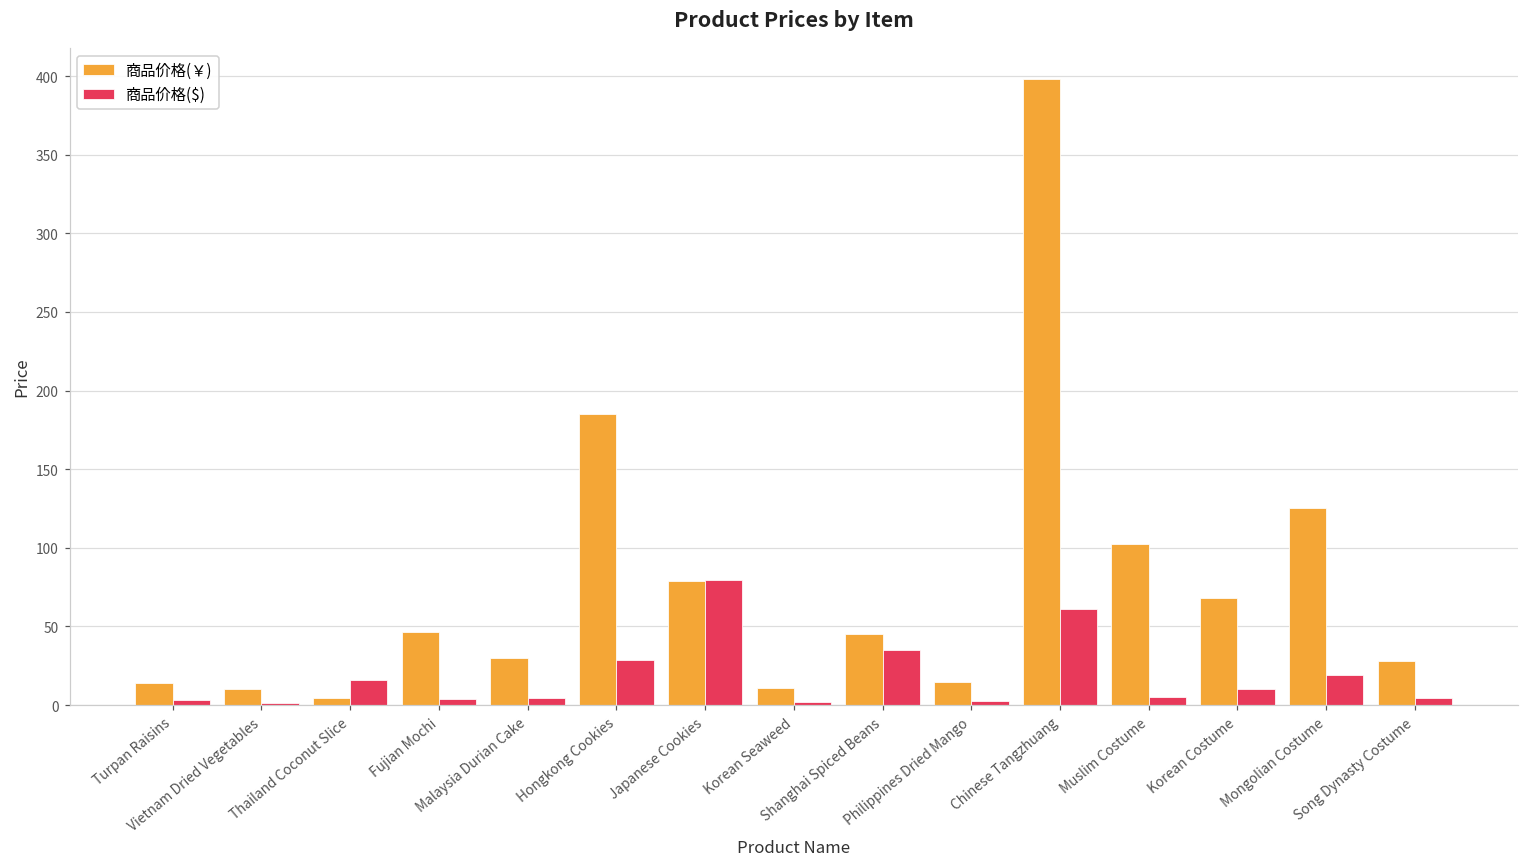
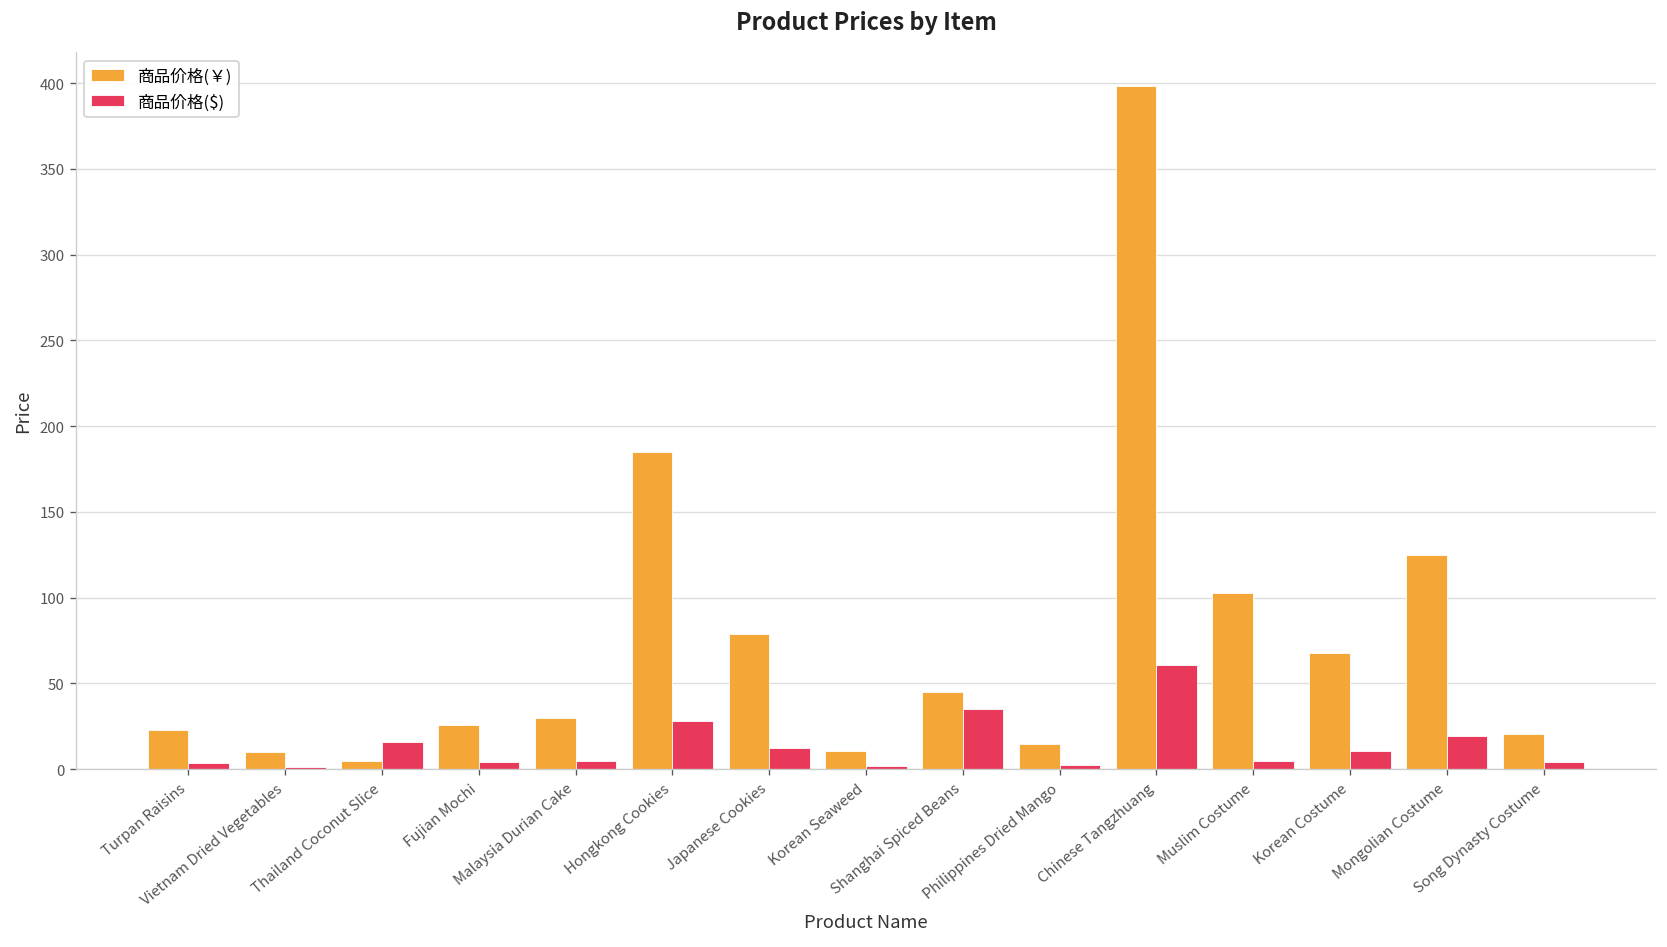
商品价格(￥), Turpan Raisins: 14 -> 23
商品价格(￥), Fujian Mochi: 47 -> 26
商品价格($), Japanese Cookies: 79 -> 12
商品价格(￥), Song Dynasty Costume: 28 -> 21
